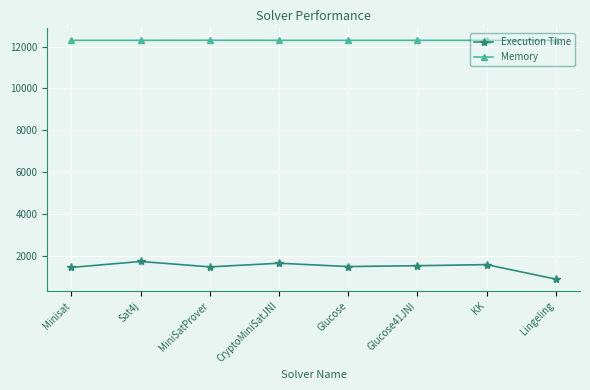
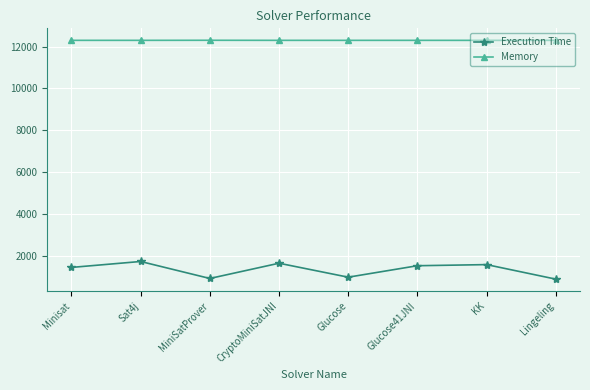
Execution Time, MiniSatProver: 1500 -> 900
Execution Time, Glucose: 1500 -> 1000
